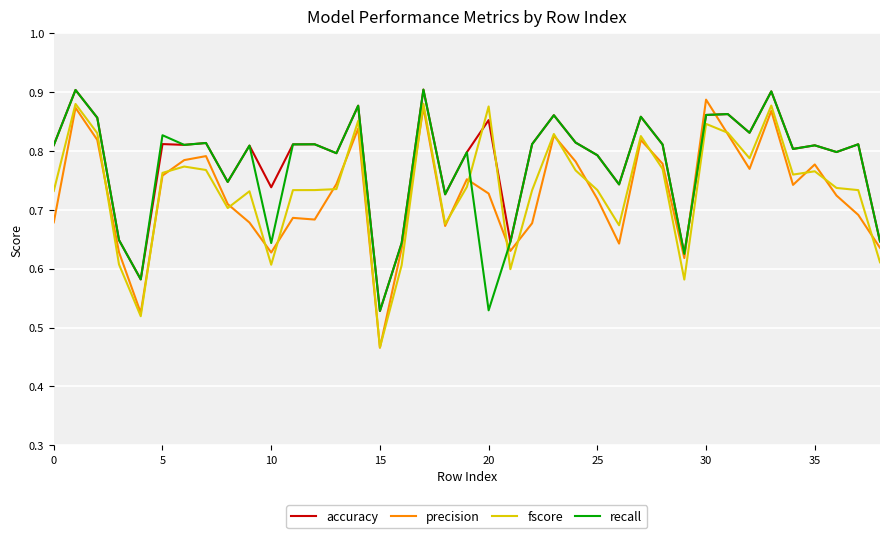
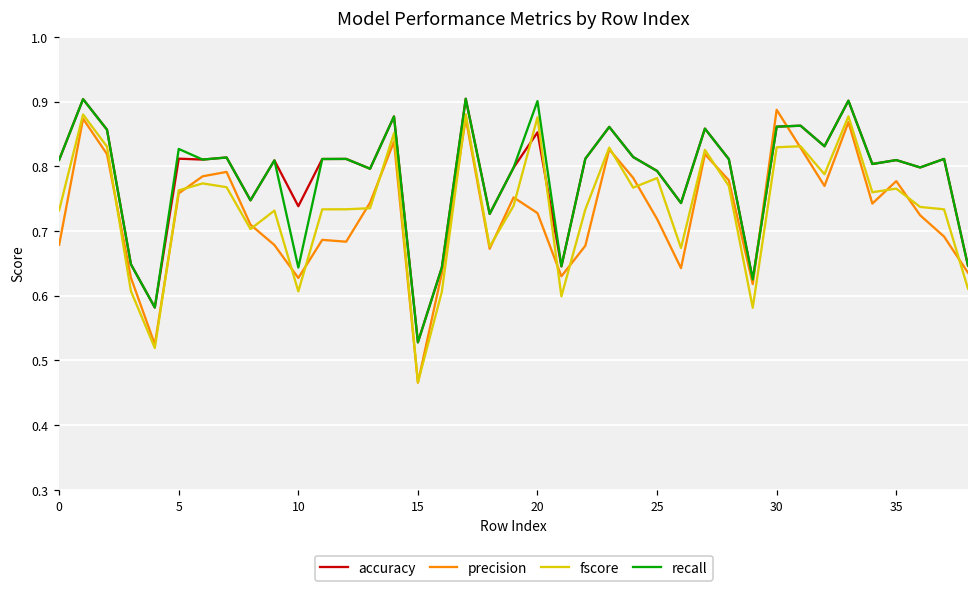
recall, 20: 0.53 -> 0.90
fscore, 25: 0.73 -> 0.78
fscore, 30: 0.85 -> 0.83
